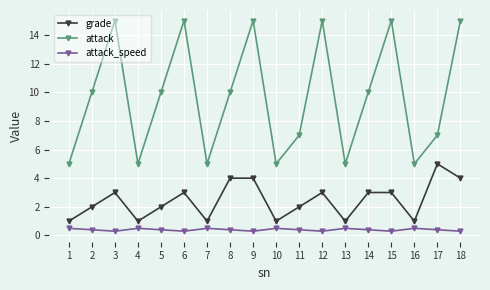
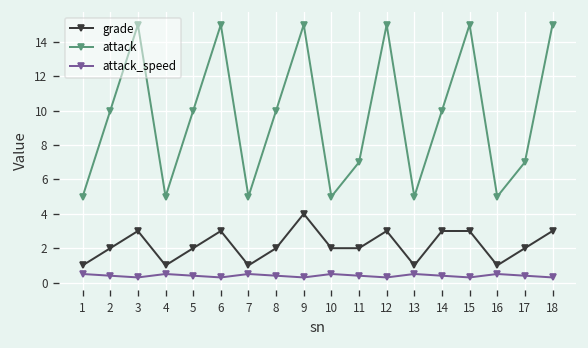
grade, 8: 4 -> 2
grade, 10: 1 -> 2
grade, 17: 5 -> 2
grade, 18: 4 -> 3
